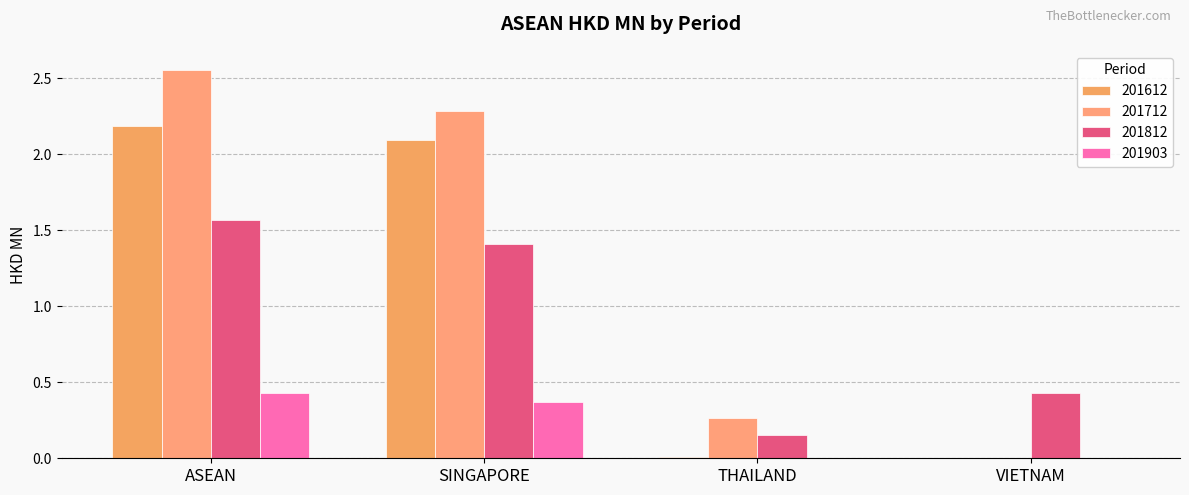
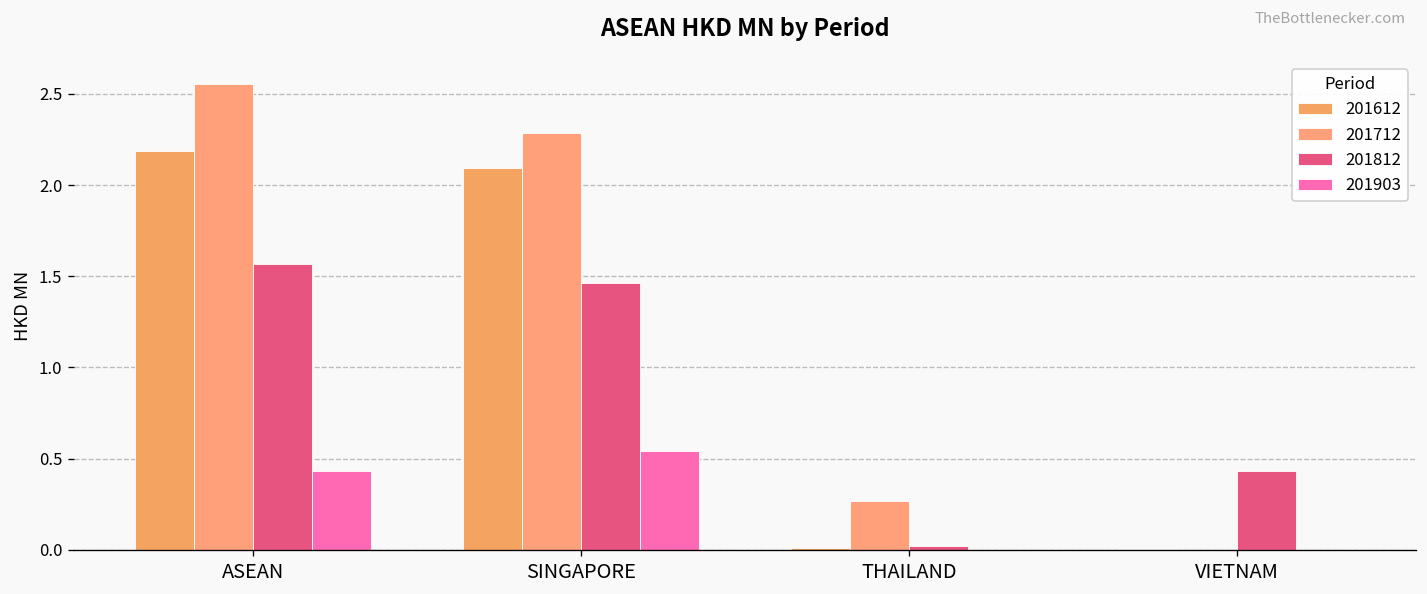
201812, SINGAPORE: 1.41 -> 1.47
201903, SINGAPORE: 0.37 -> 0.54
201812, THAILAND: 0.15 -> 0.02
